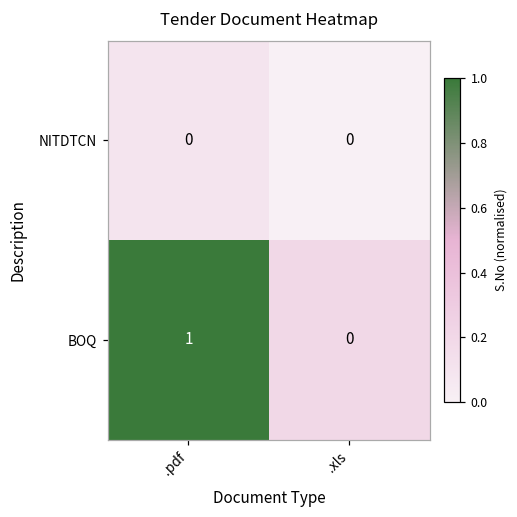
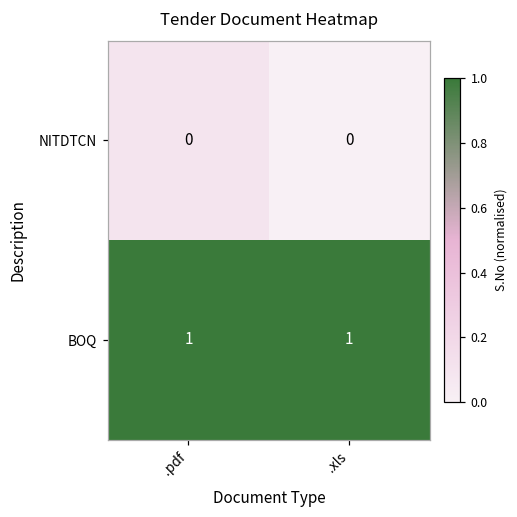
BOQ, .xls: 0 -> 1
